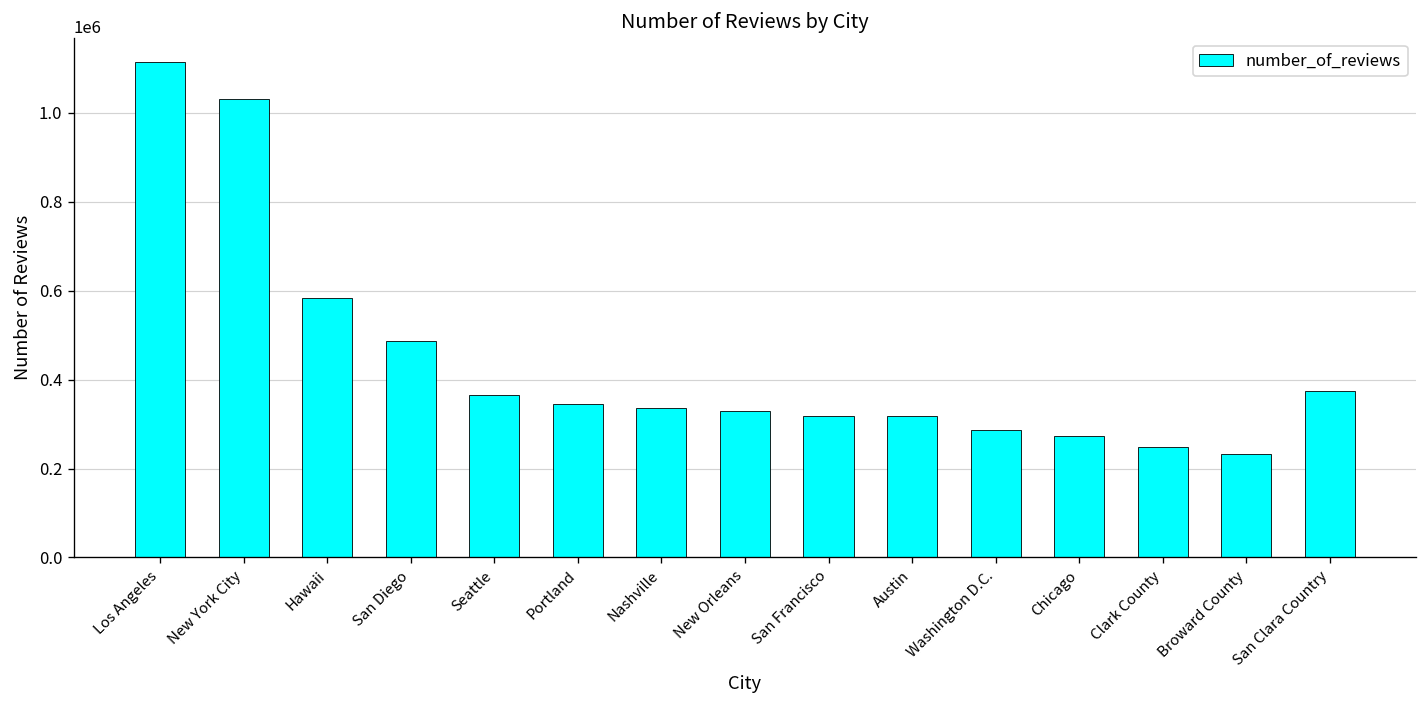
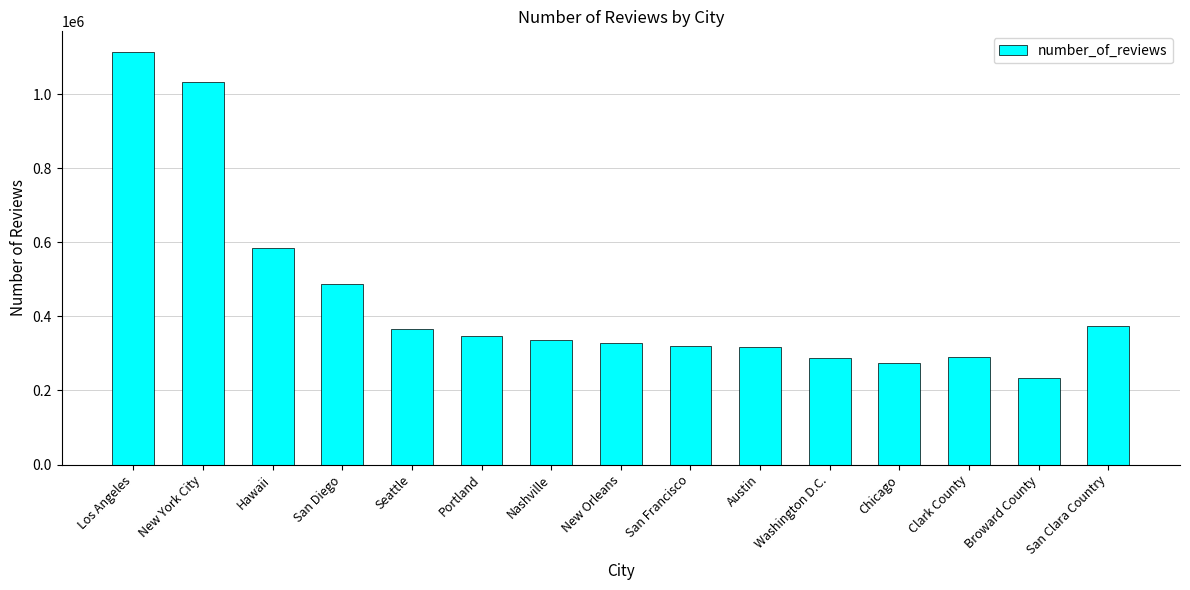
Clark County: 250000 -> 290000
